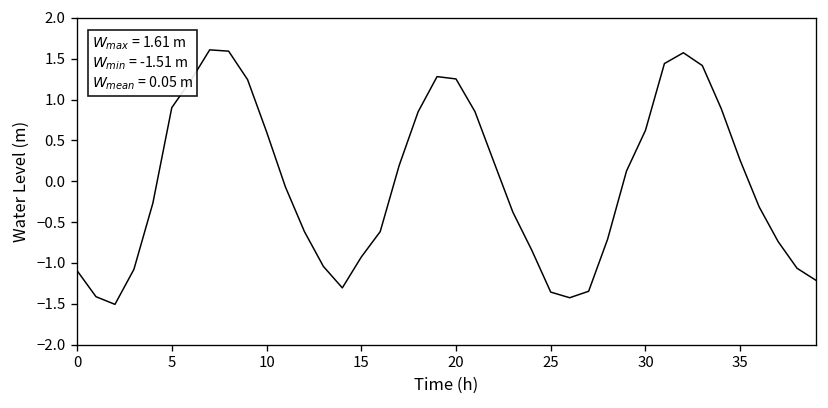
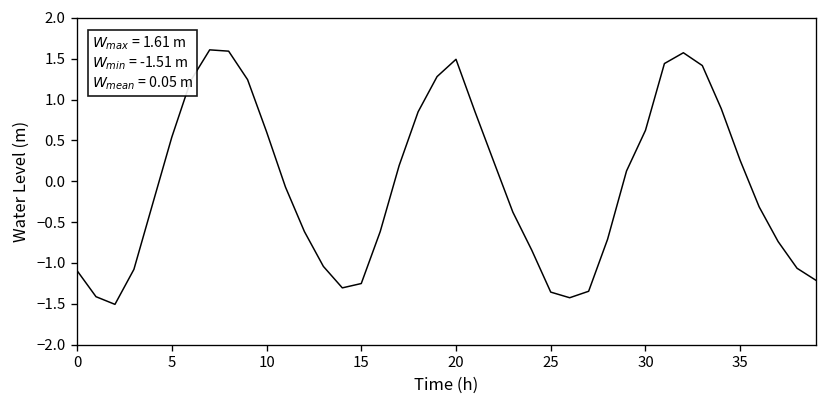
5: 0.9 -> 0.5
15: -0.9 -> -1.3
20: 1.3 -> 1.5
